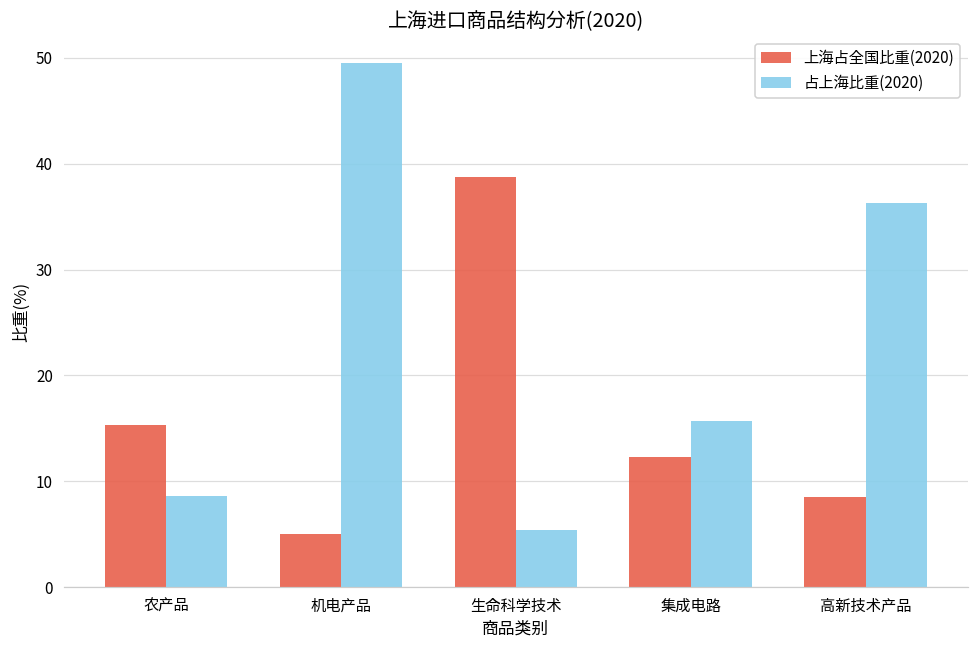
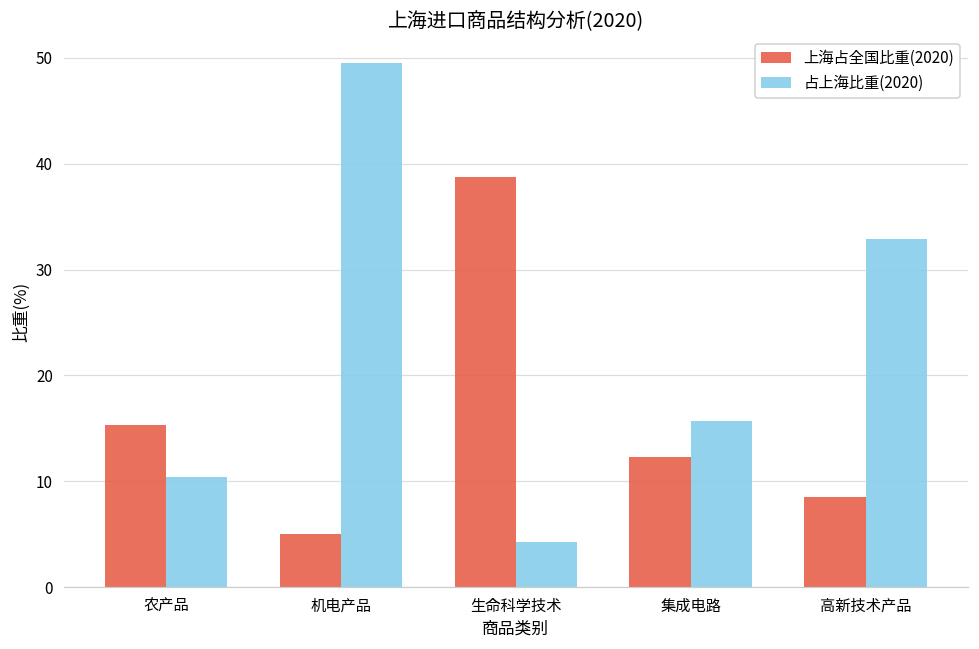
占上海比重(2020), 农产品: 9 -> 10
占上海比重(2020), 生命科学技术: 5 -> 4
占上海比重(2020), 高新技术产品: 36 -> 33
